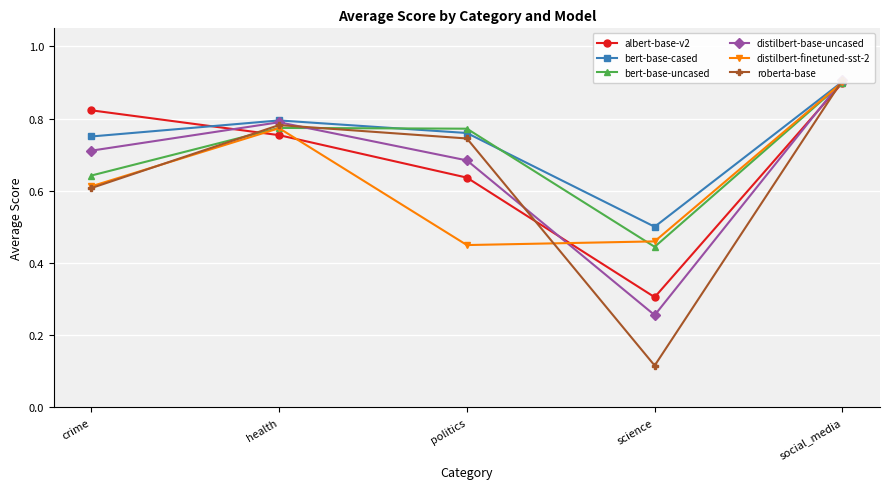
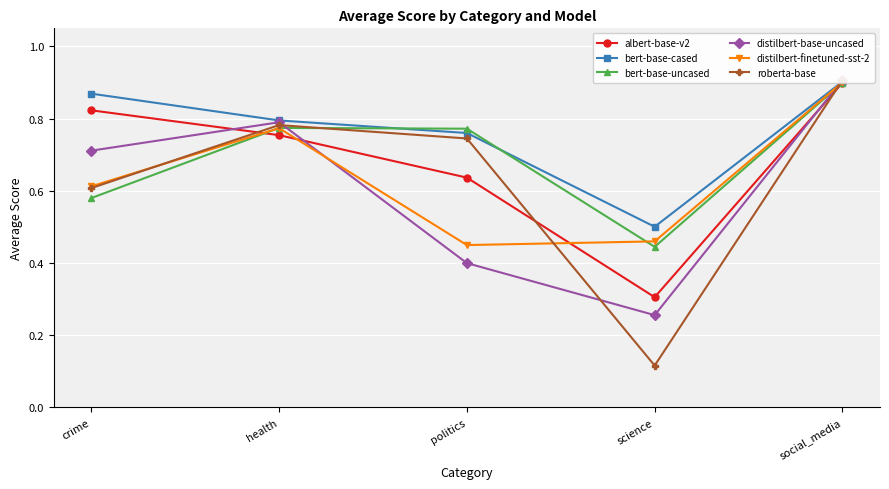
bert-base-cased, crime: 0.75 -> 0.87
bert-base-uncased, crime: 0.64 -> 0.58
distilbert-base-uncased, politics: 0.68 -> 0.40
